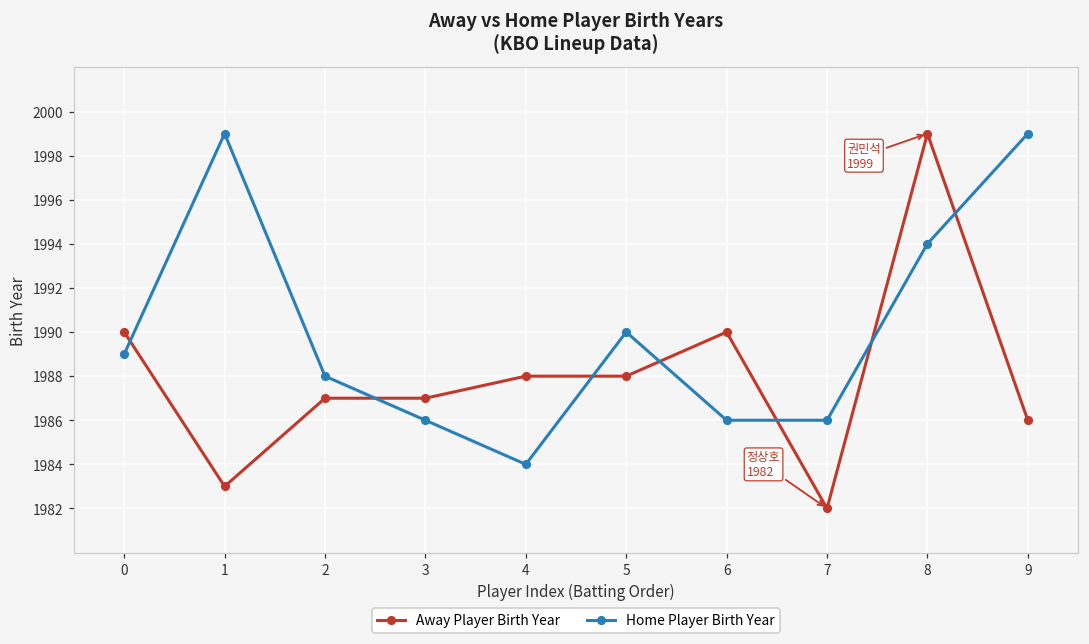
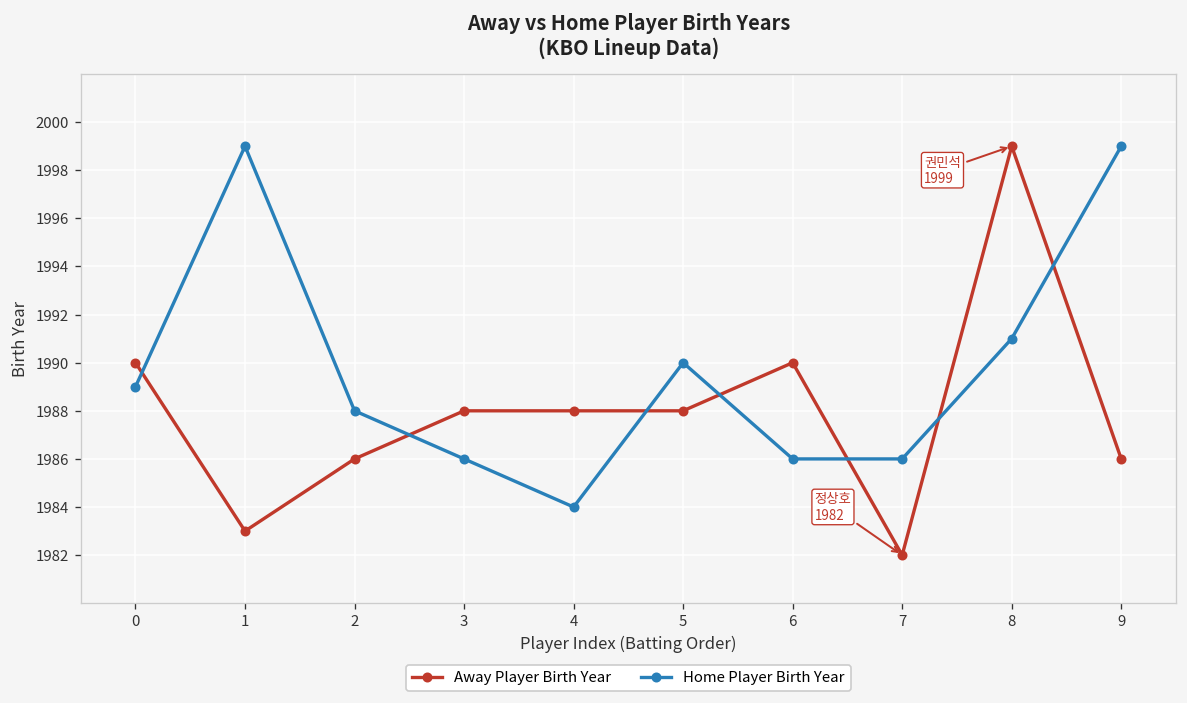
Away Player Birth Year, 2: 1987 -> 1986
Away Player Birth Year, 3: 1987 -> 1988
Home Player Birth Year, 8: 1994 -> 1991
